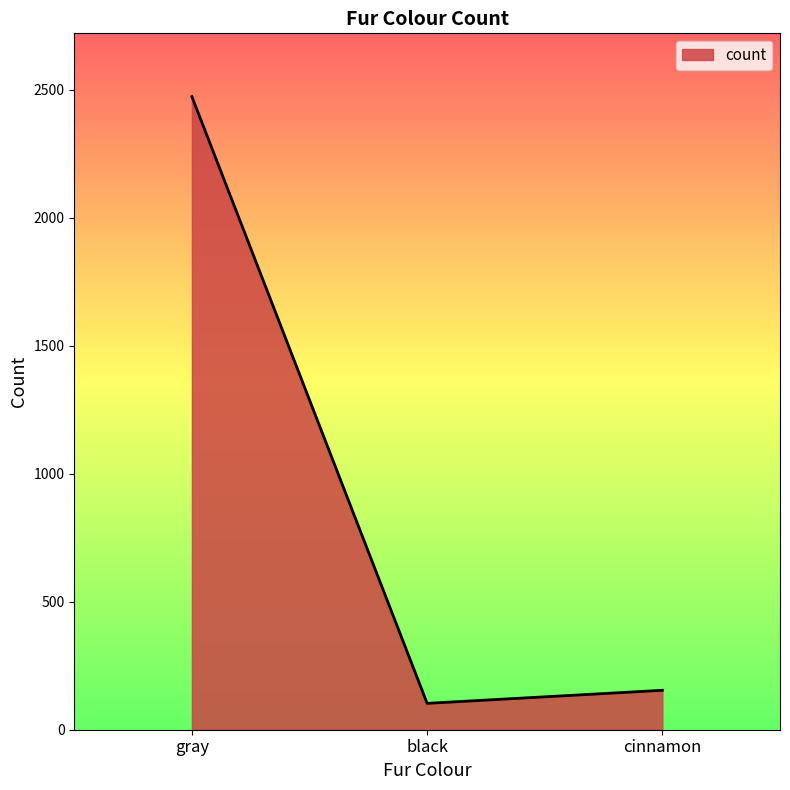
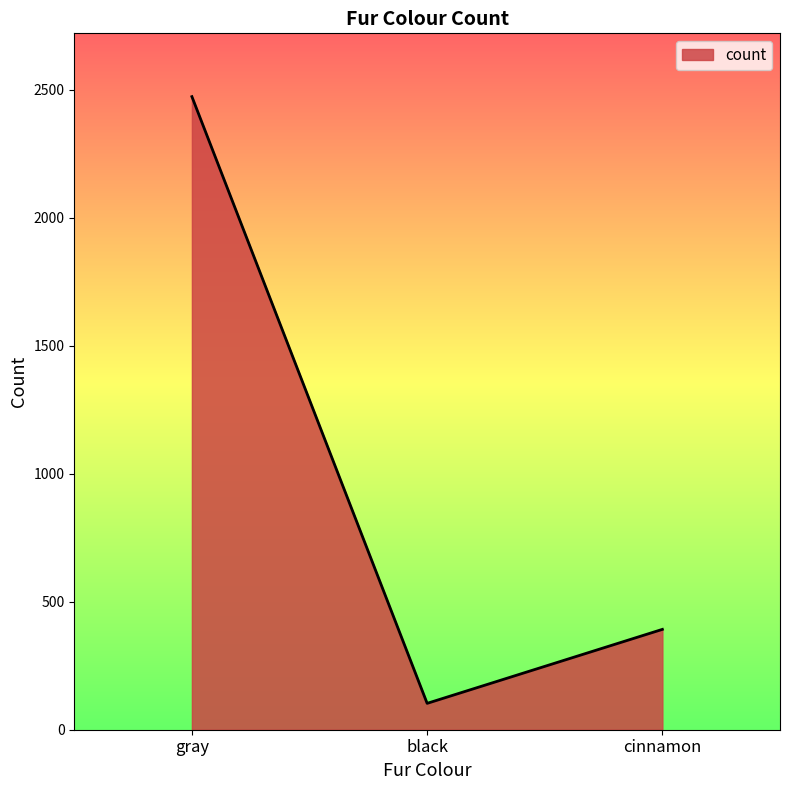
cinnamon: 150 -> 390
